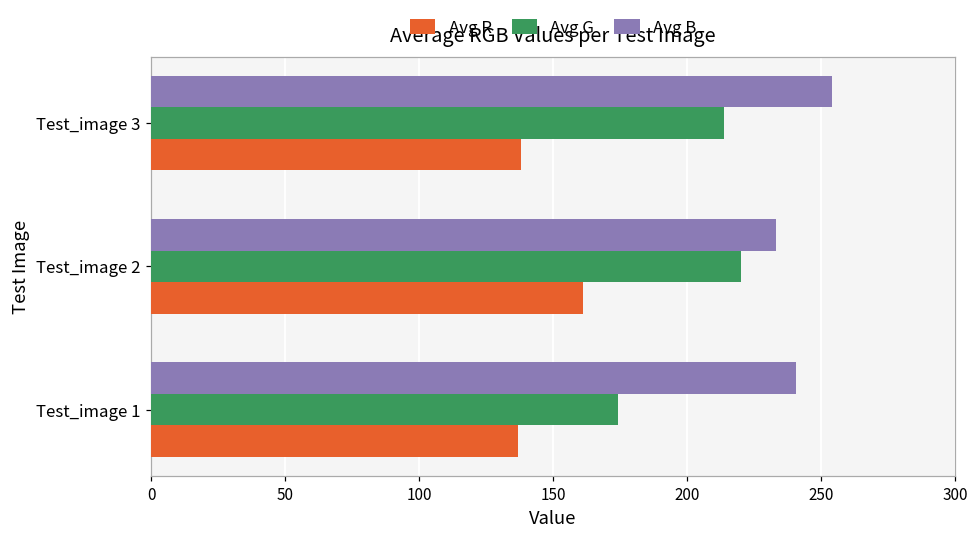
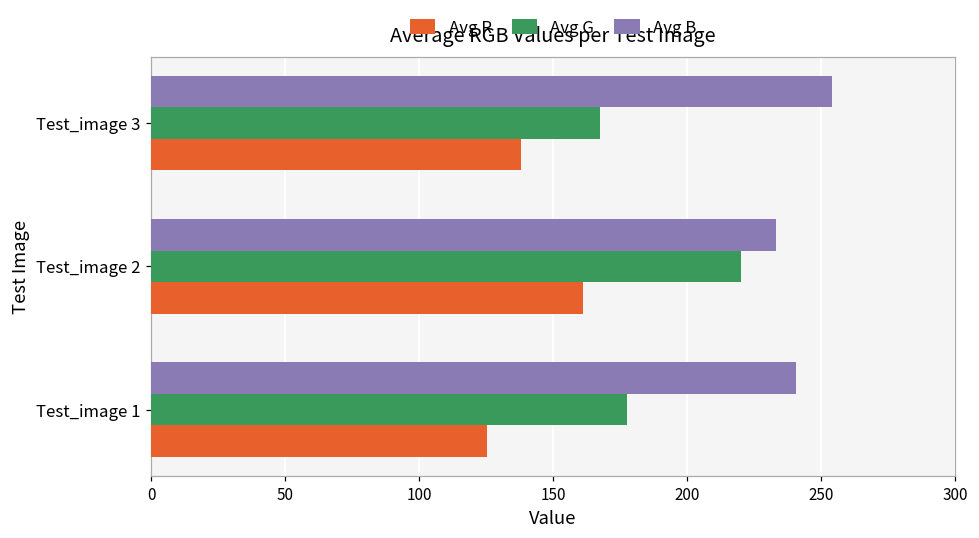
Avg G, Test_image 3: 214 -> 167
Avg G, Test_image 1: 174 -> 178
Avg R, Test_image 1: 137 -> 125
